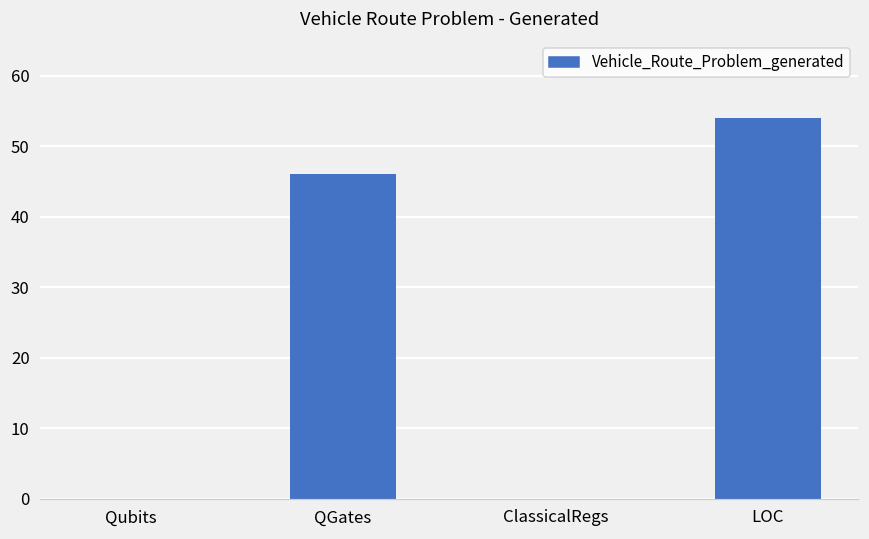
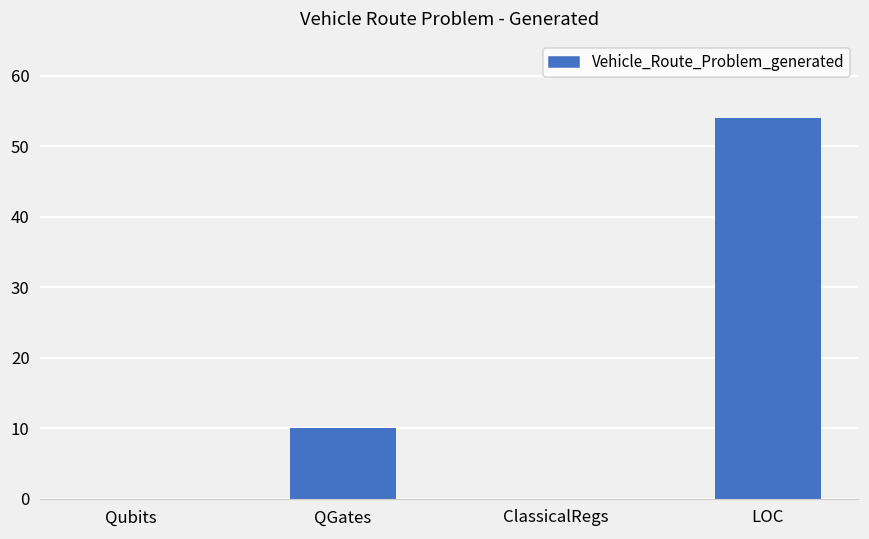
QGates: 46 -> 10
